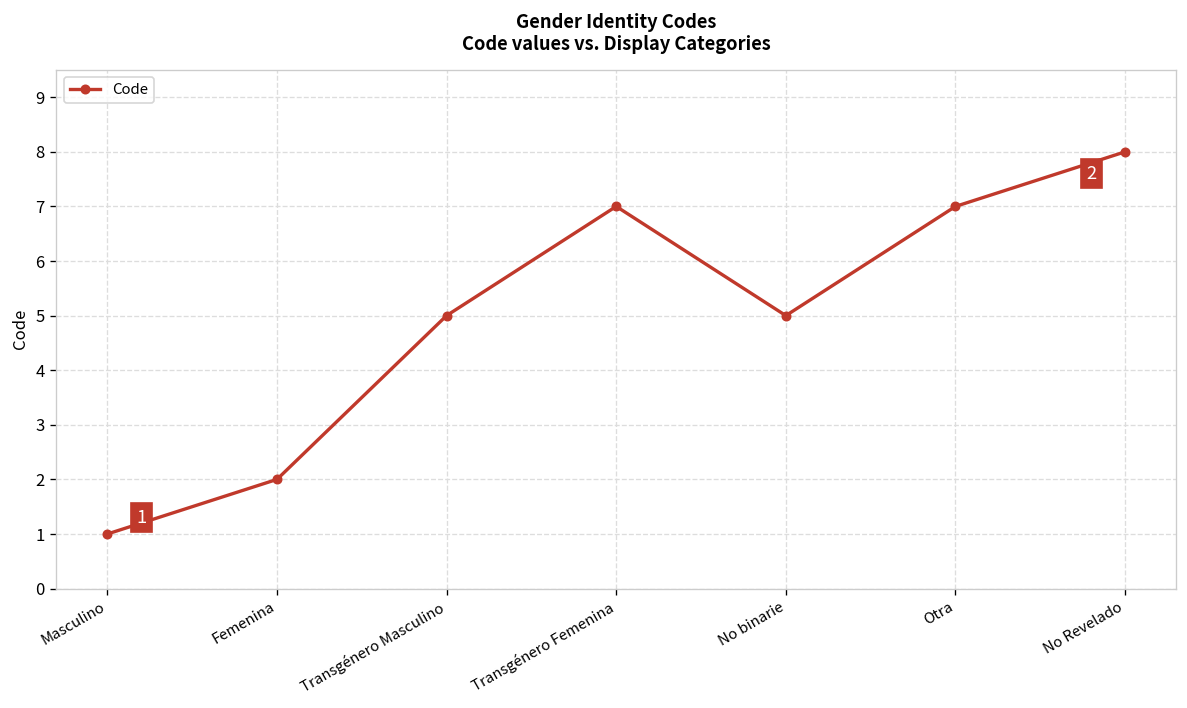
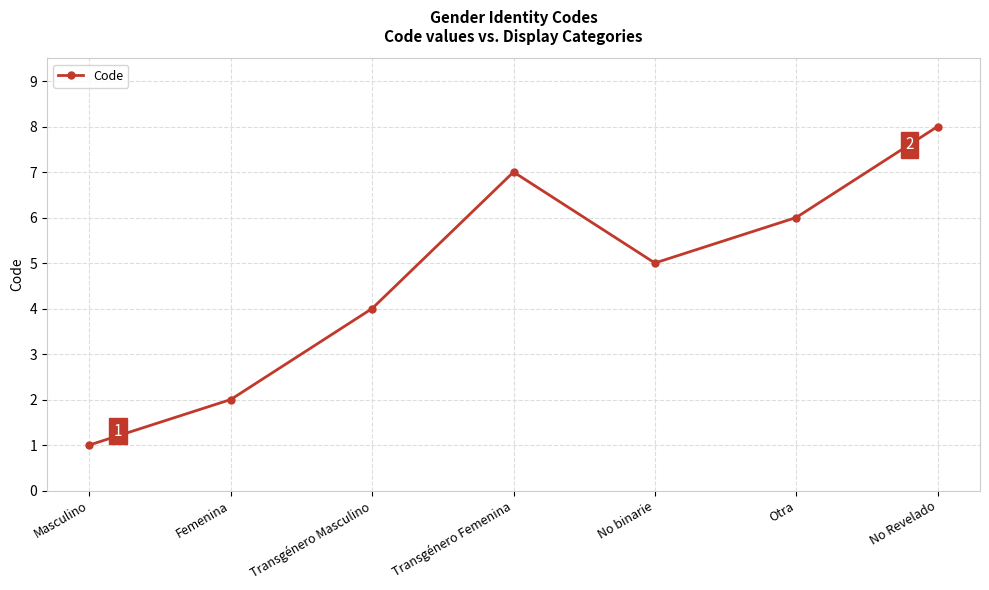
Transgénero Masculino: 5 -> 4
Otra: 7 -> 6
